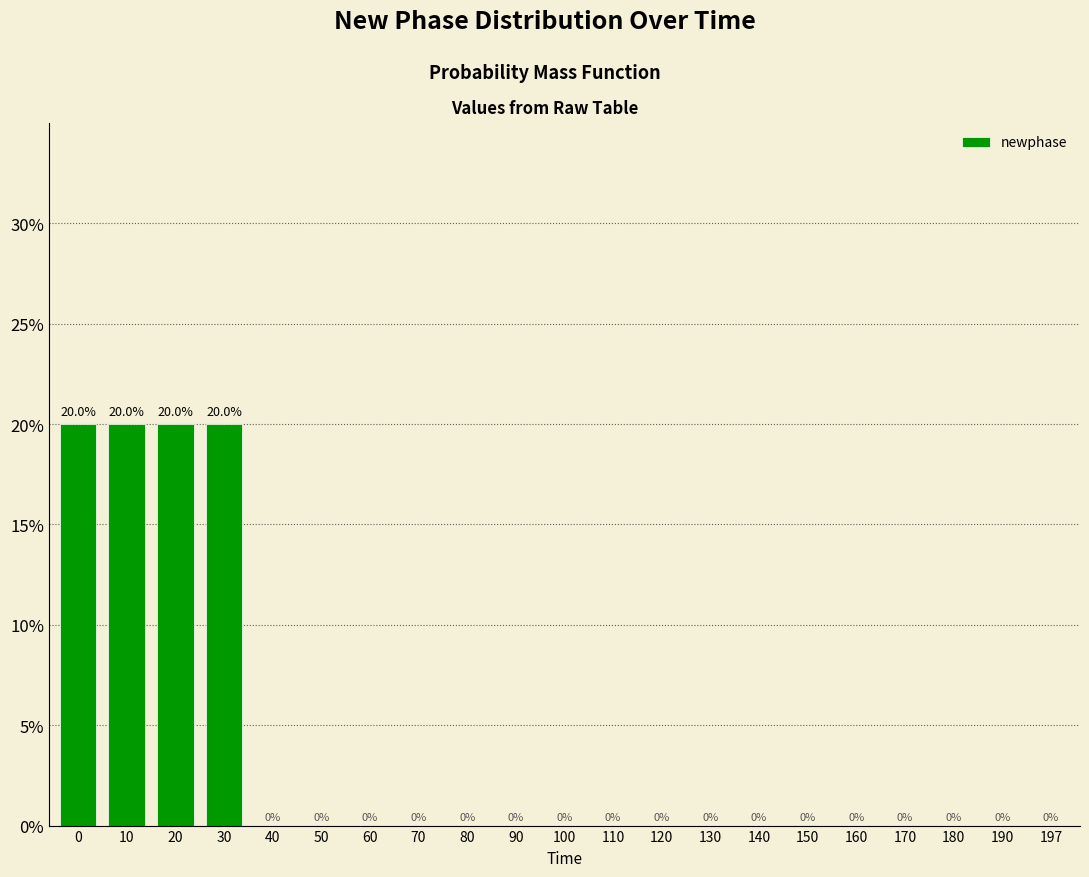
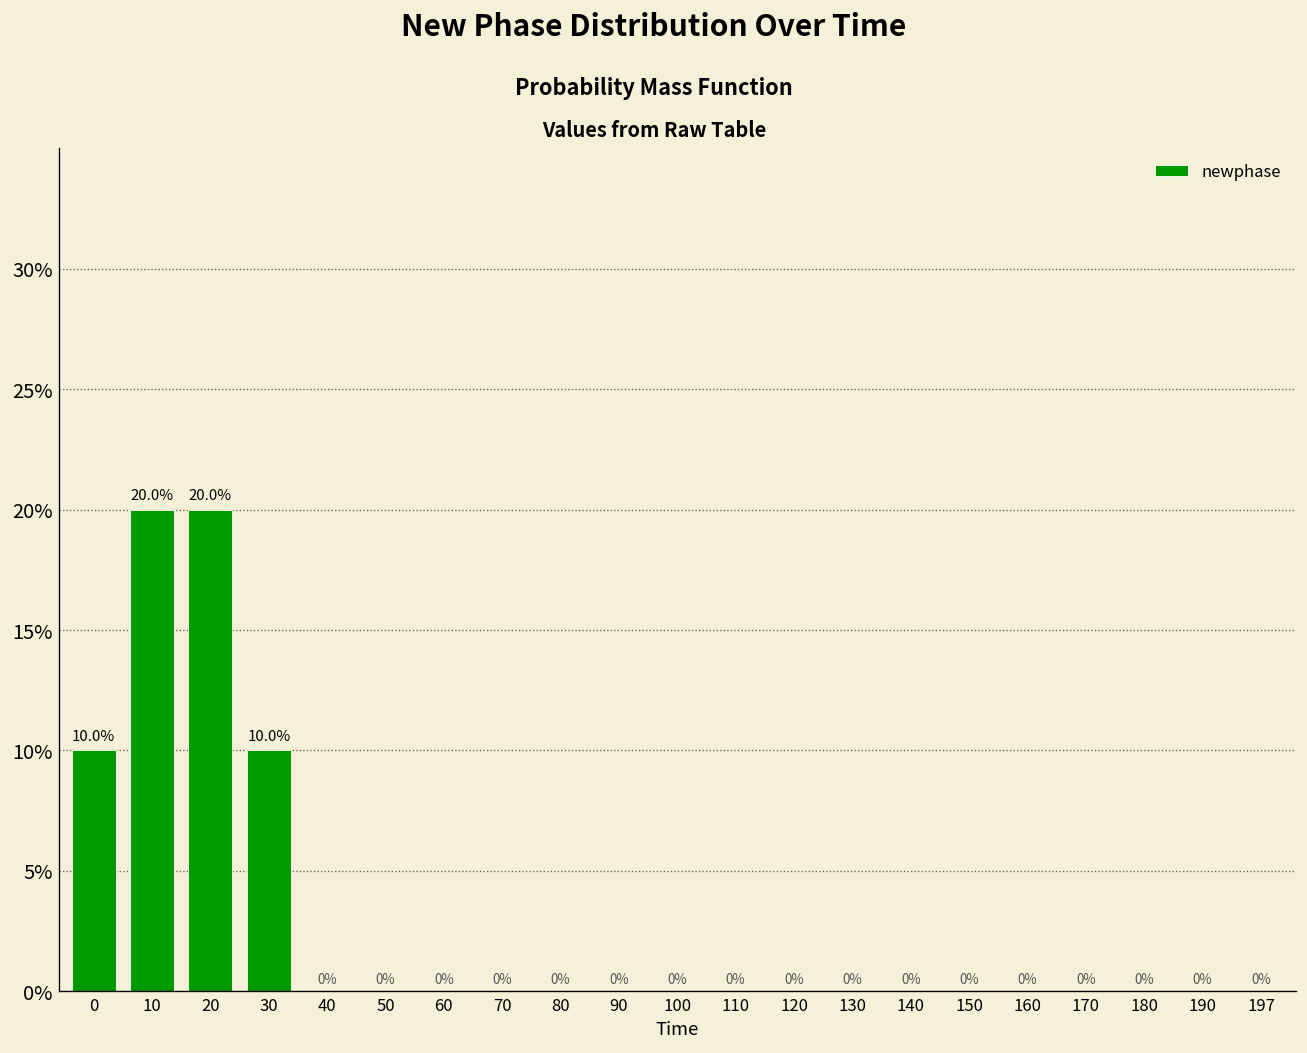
0: 20.0% -> 10.0%
30: 20.0% -> 10.0%
